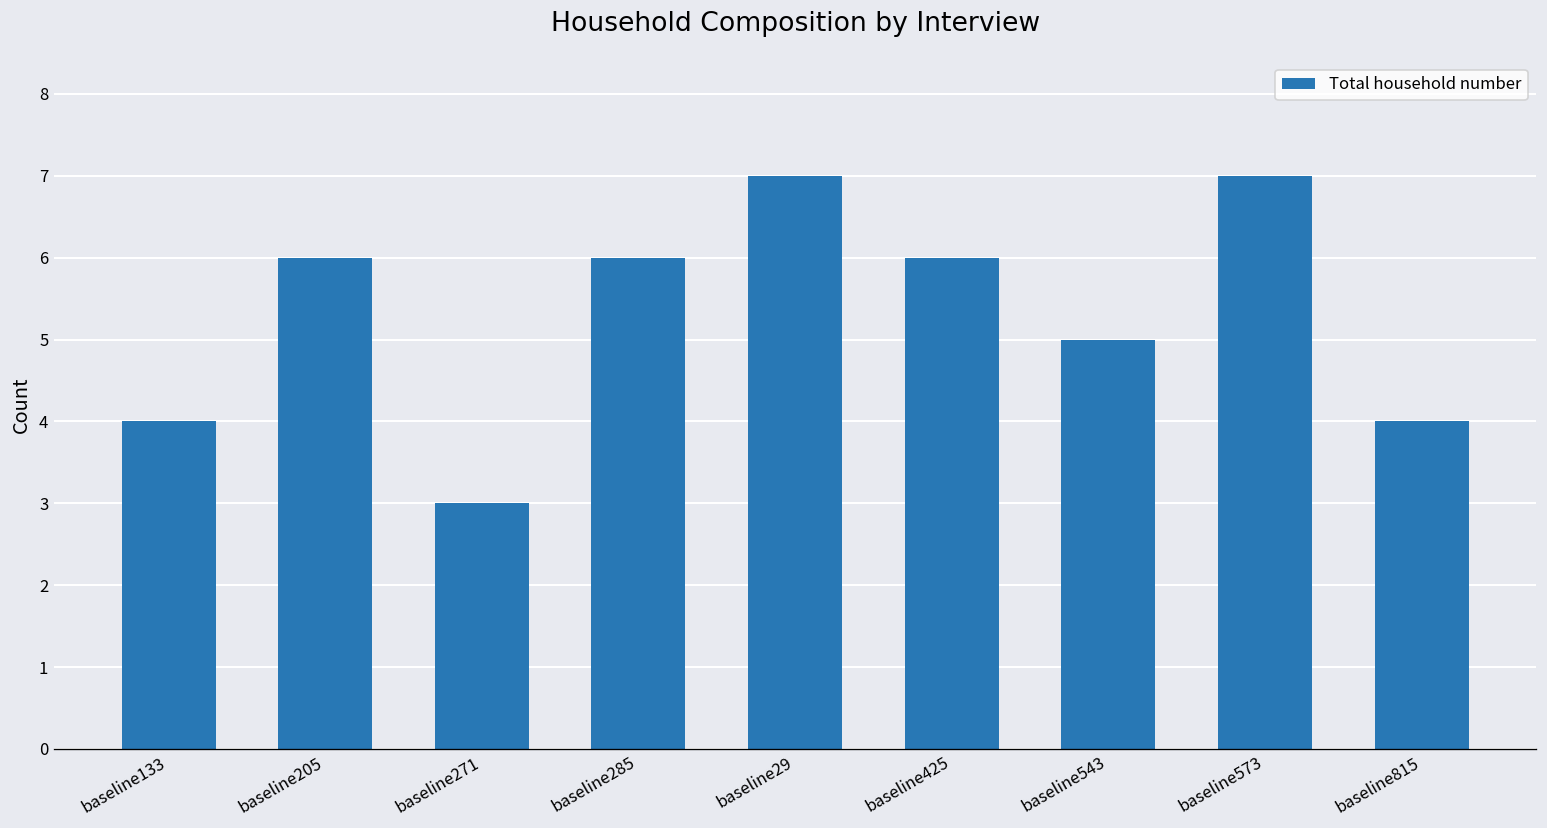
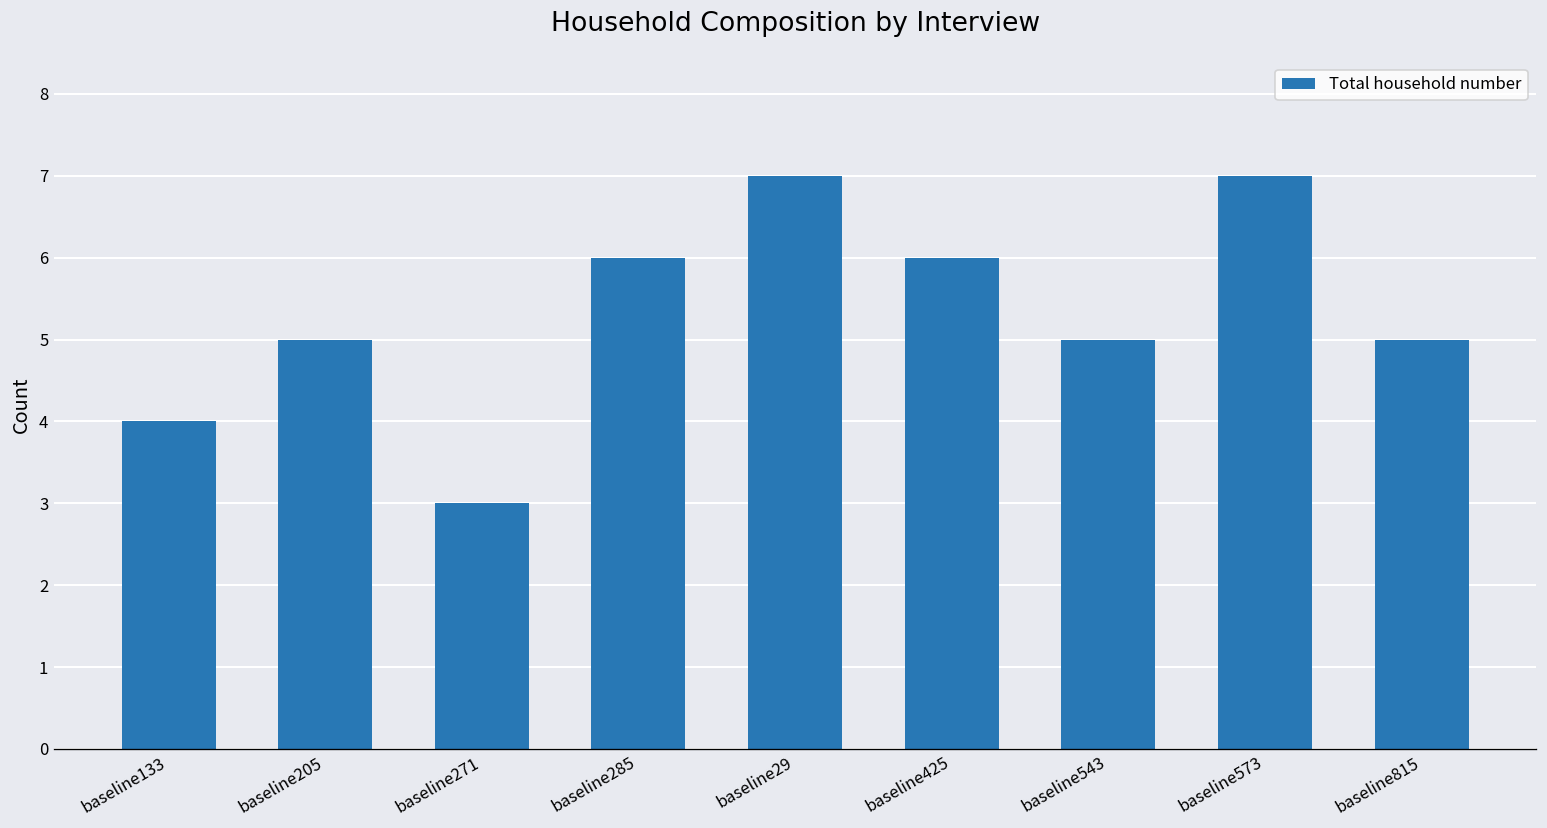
baseline205: 6 -> 5
baseline815: 4 -> 5
